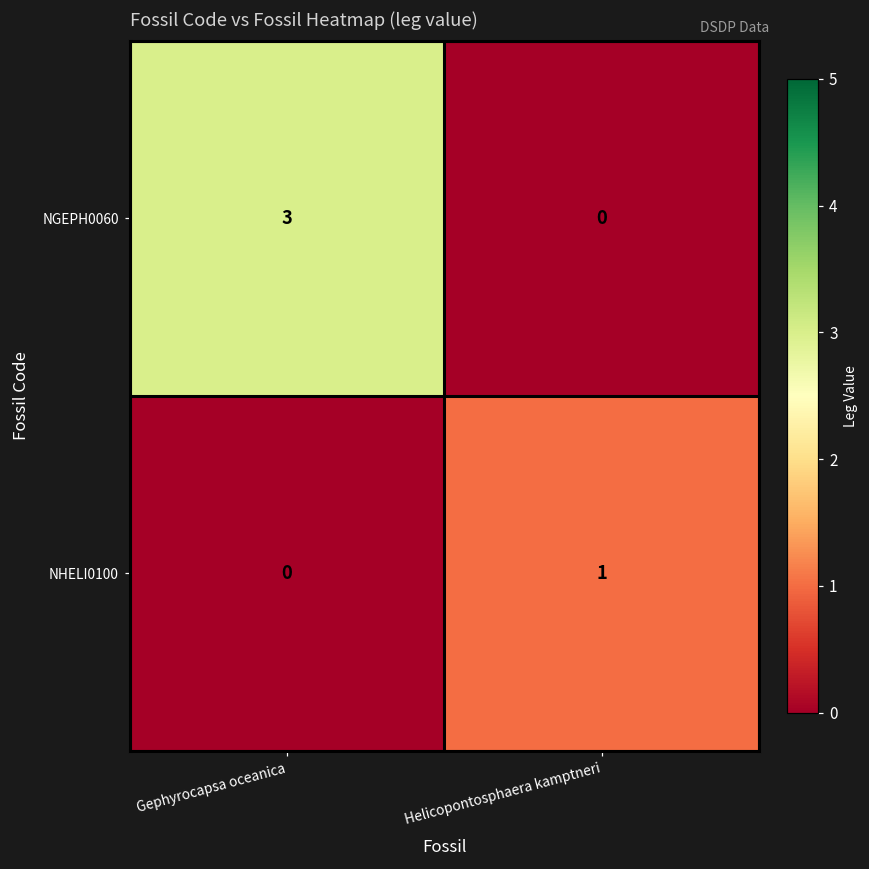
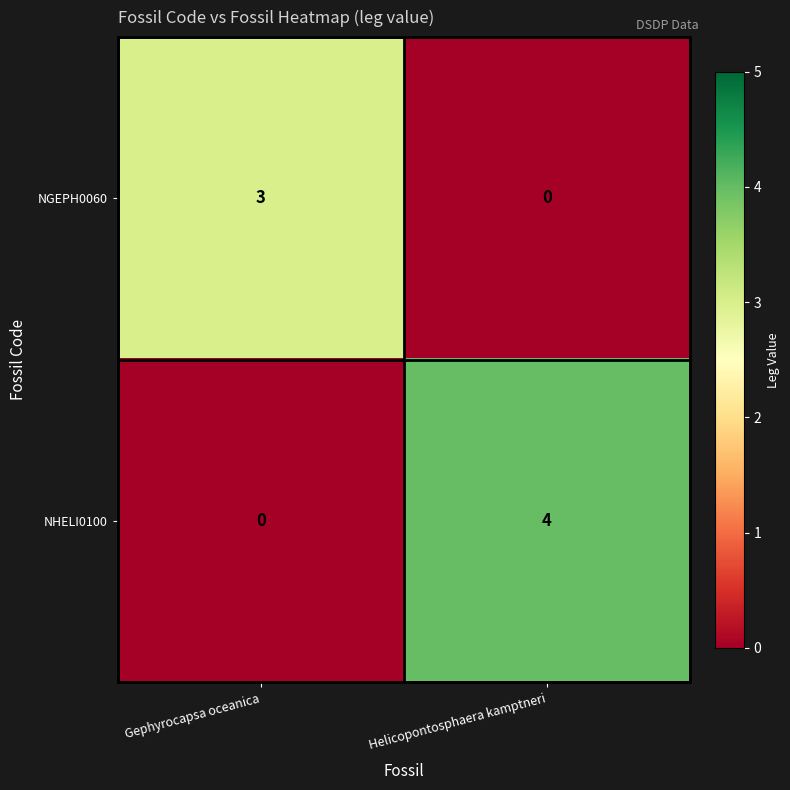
NHELI0100, Helicopontosphaera kamptneri: 1 -> 4
